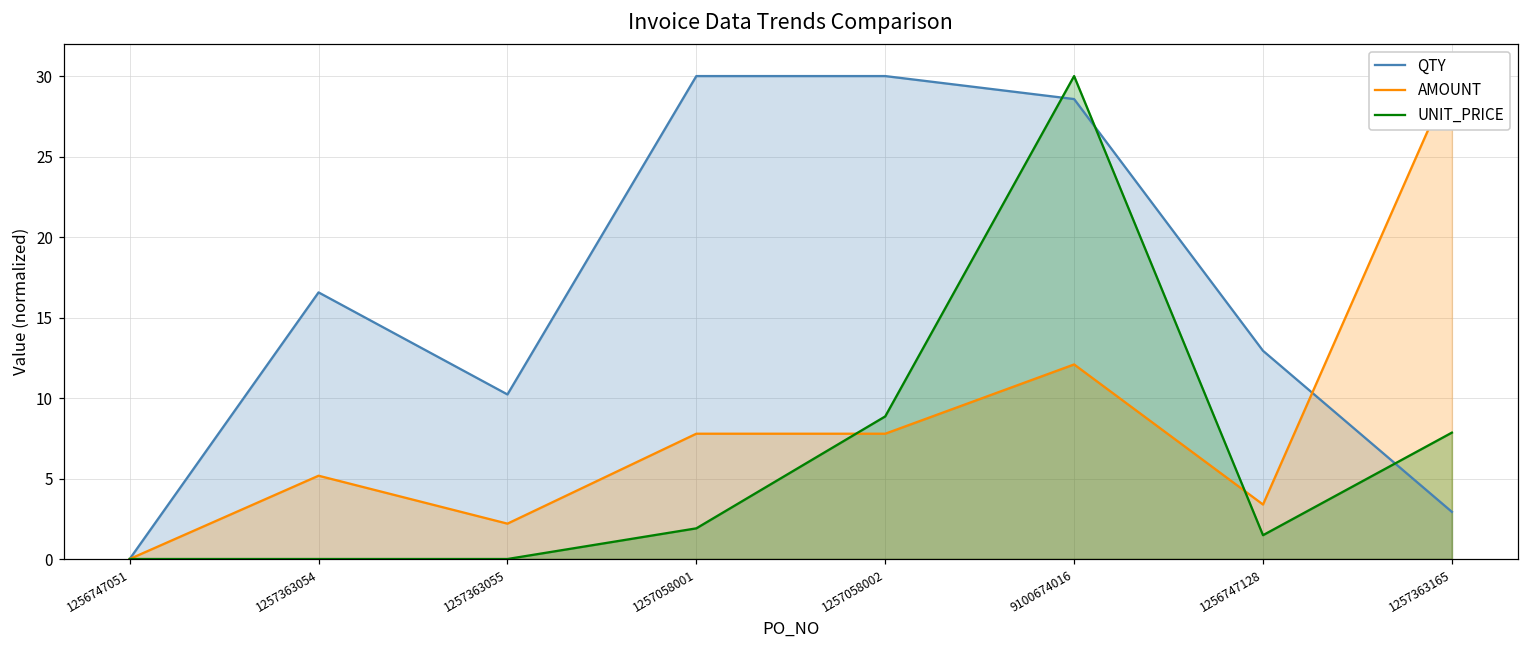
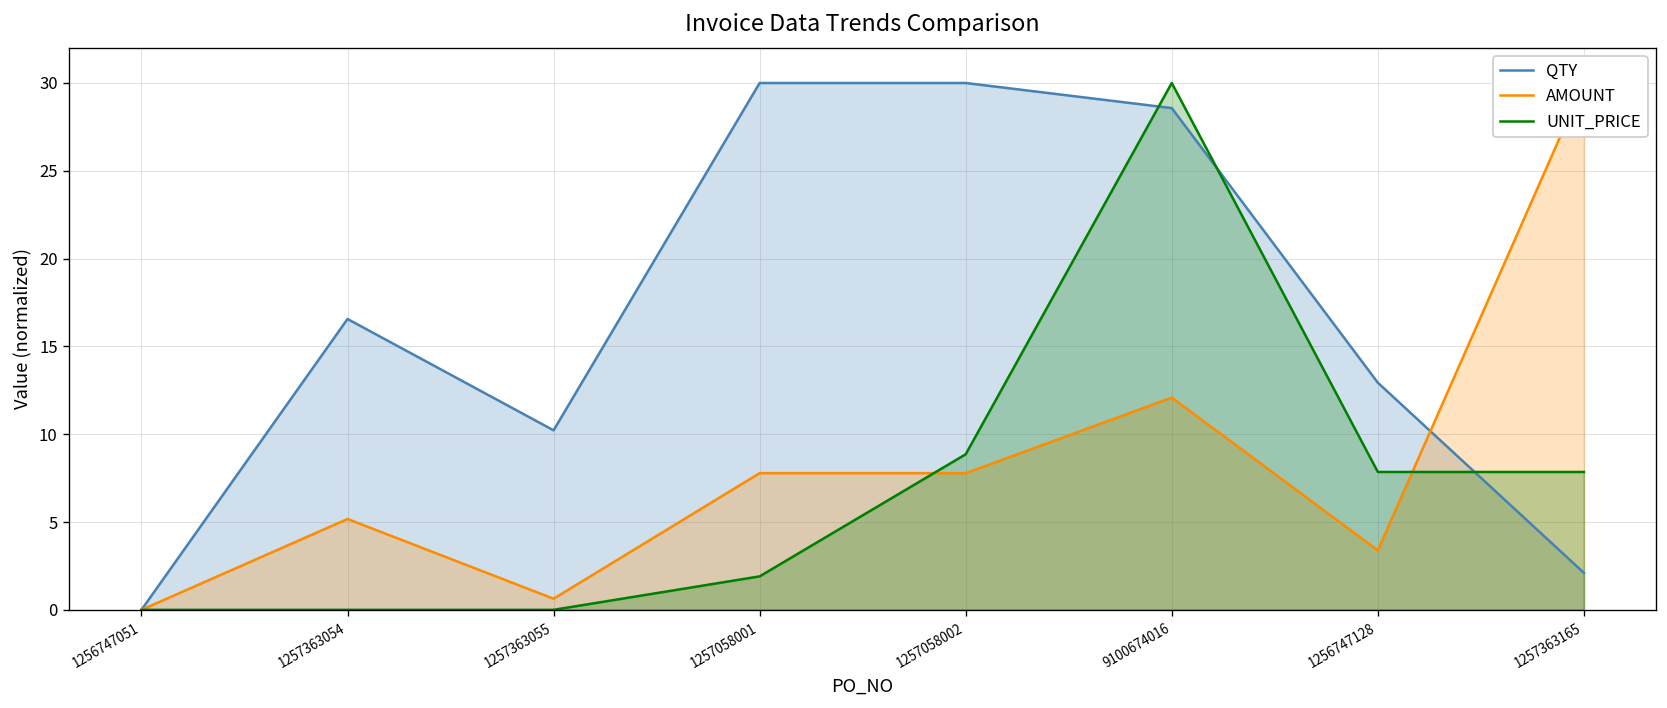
AMOUNT, 1257363055: 2.2 -> 0.6
UNIT_PRICE, 1256747128: 1.5 -> 7.9
QTY, 1257363165: 2.9 -> 2.1
